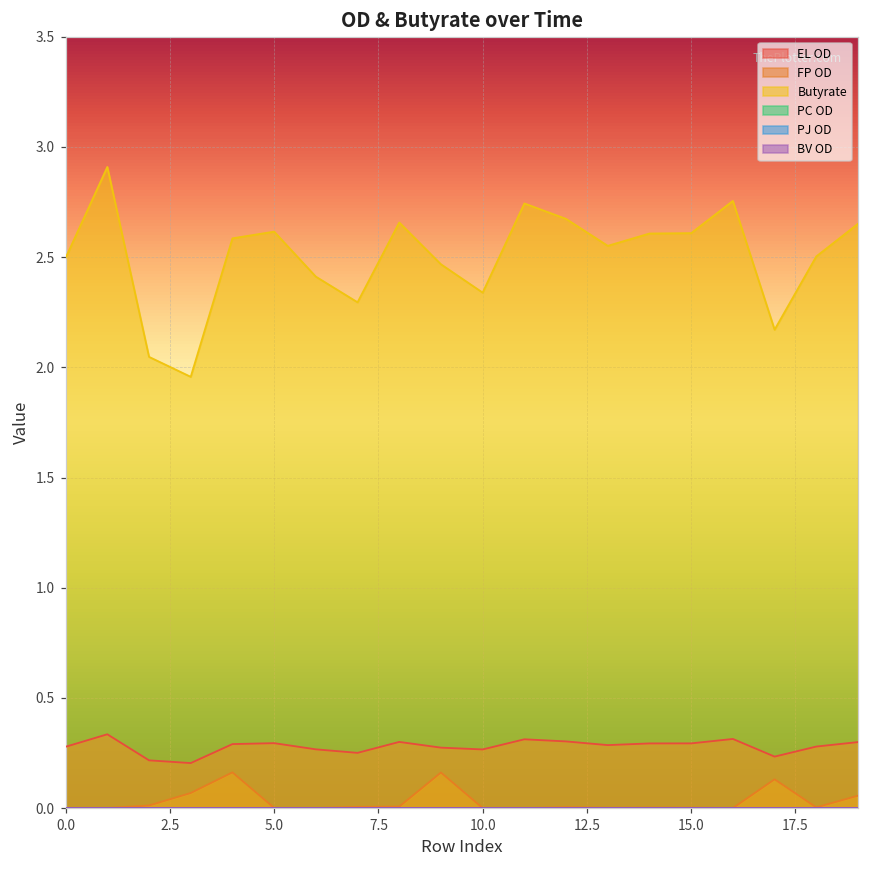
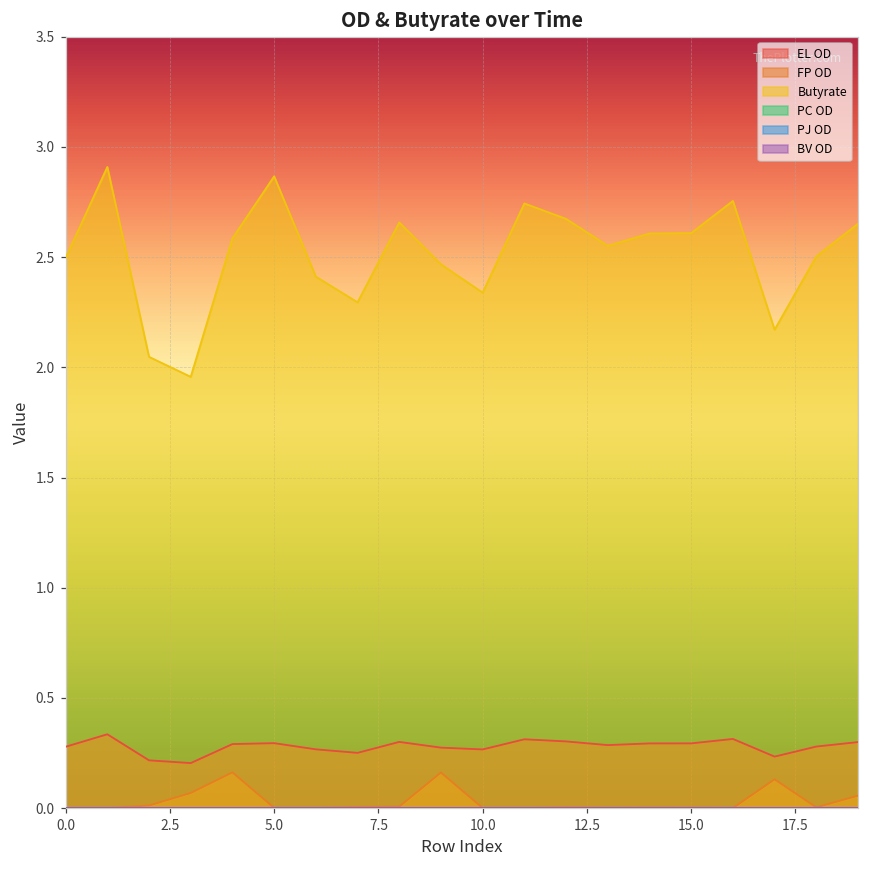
Butyrate, 5.0: 2.62 -> 2.87
